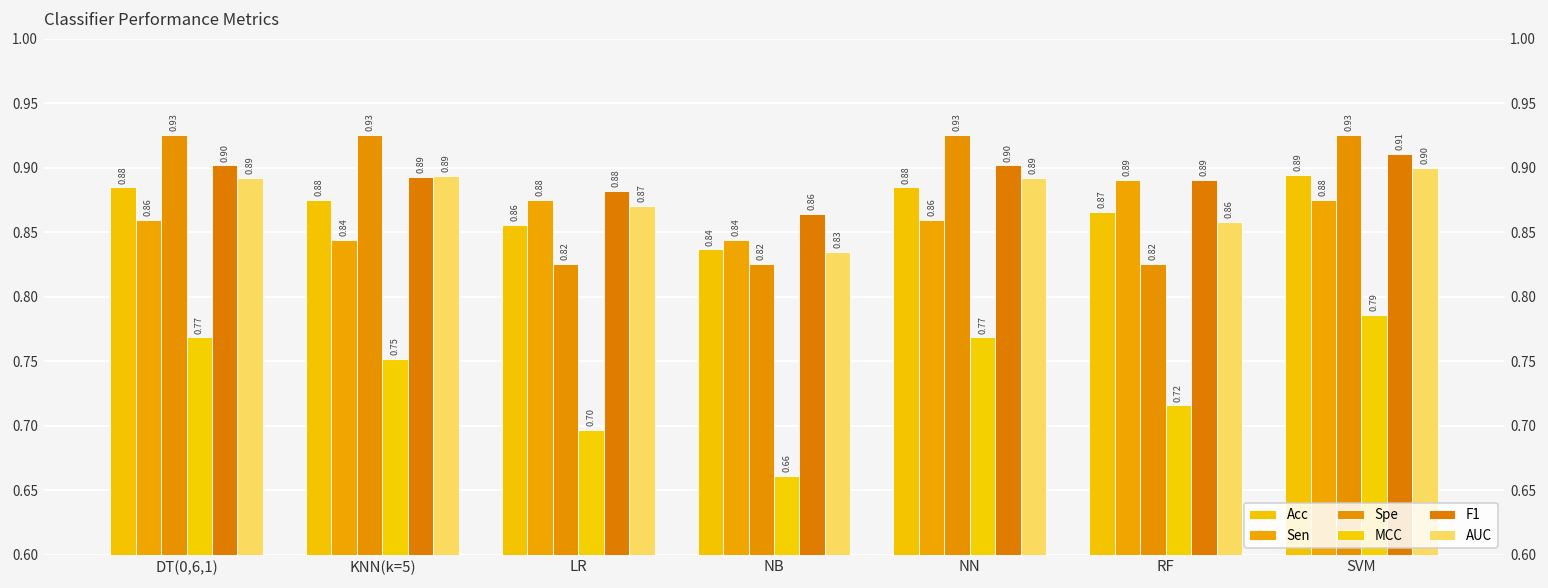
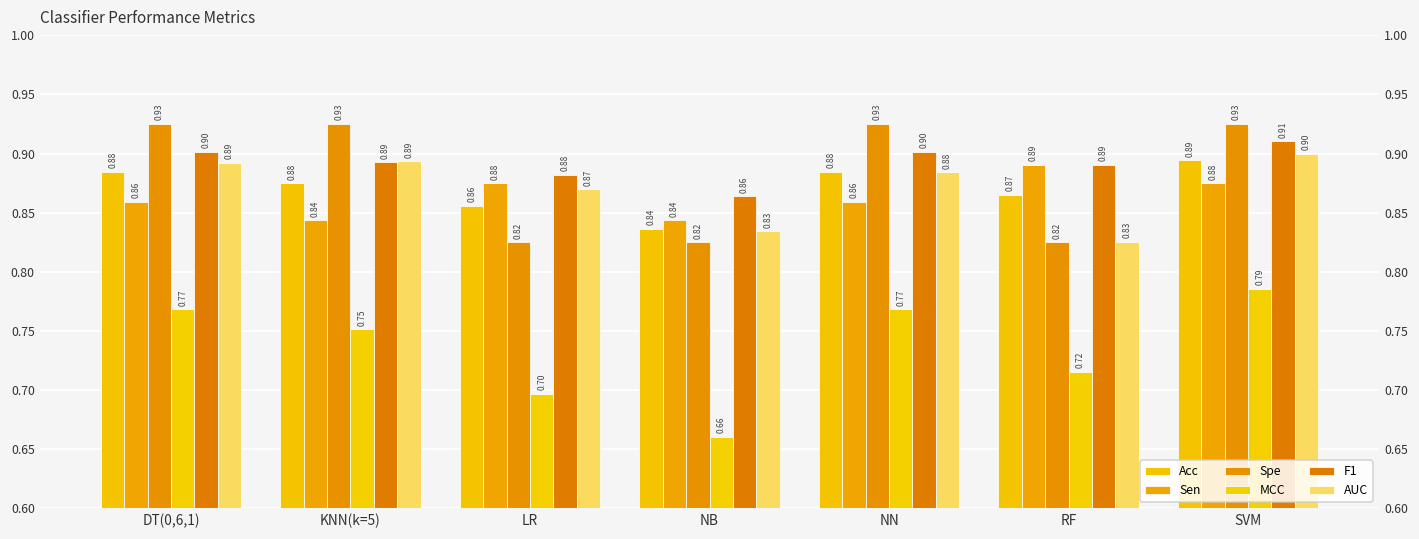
AUC, NN: 0.89 -> 0.88
AUC, RF: 0.86 -> 0.83
